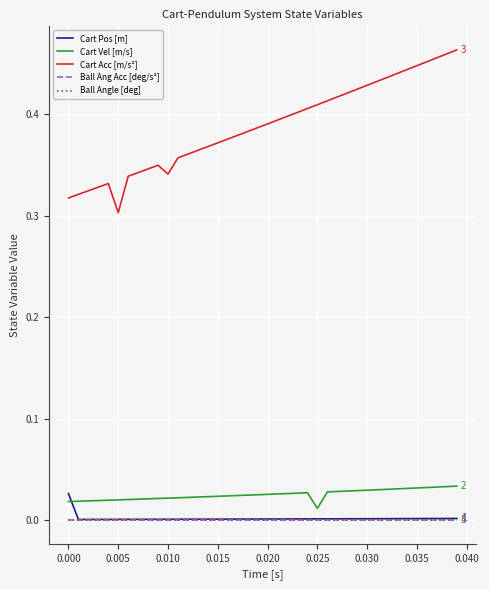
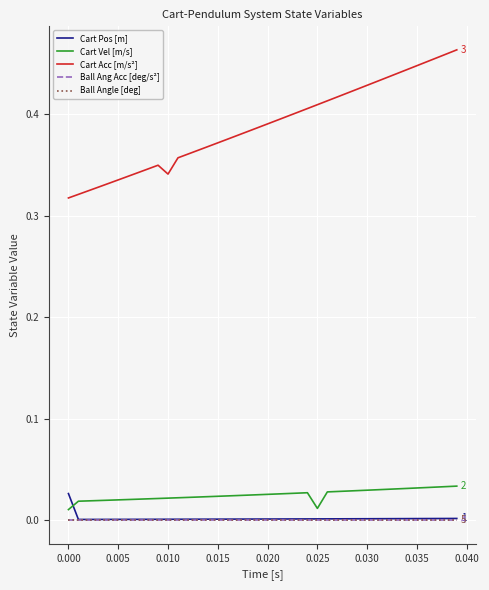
Cart Vel [m/s], 0.000: 0.018 -> 0.011
Cart Acc [m/s²], 0.005: 0.303 -> 0.335
